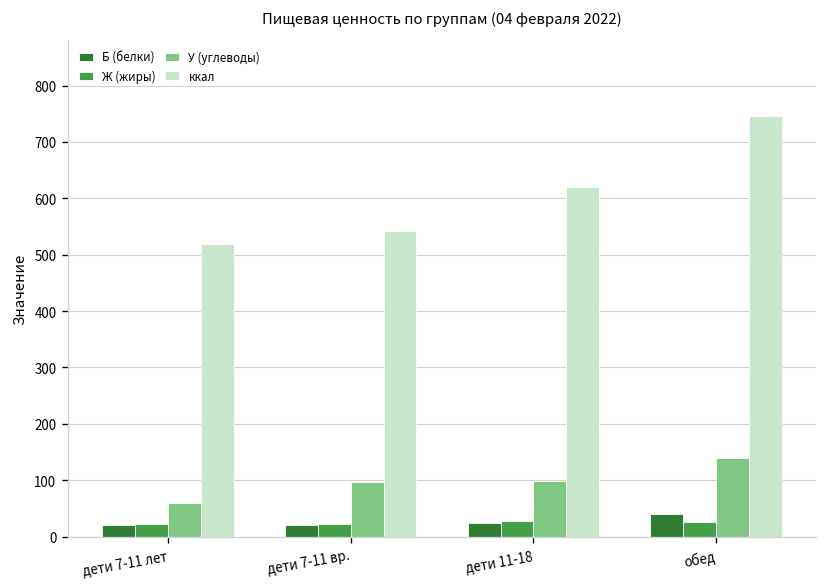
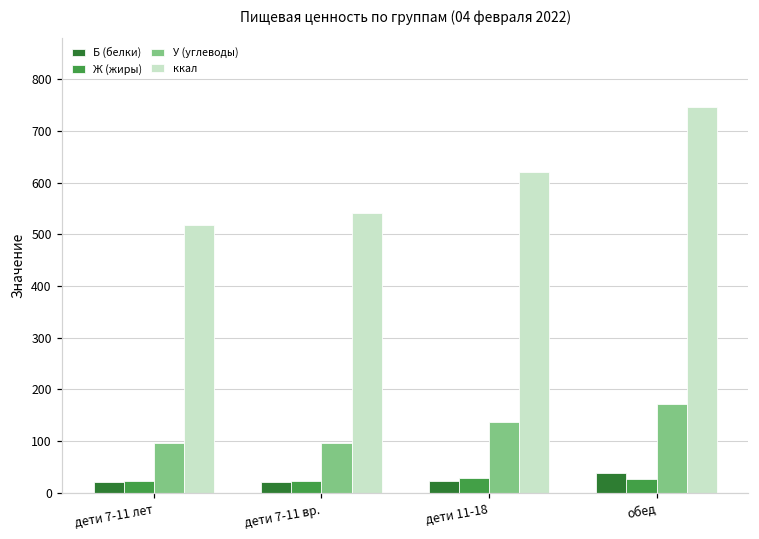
У (углеводы), дети 7-11 лет: 60 -> 100
У (углеводы), дети 11-18: 100 -> 140
У (углеводы), обед: 140 -> 170
